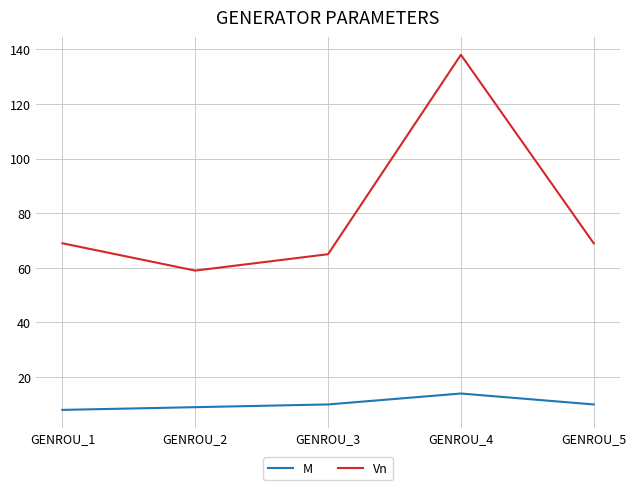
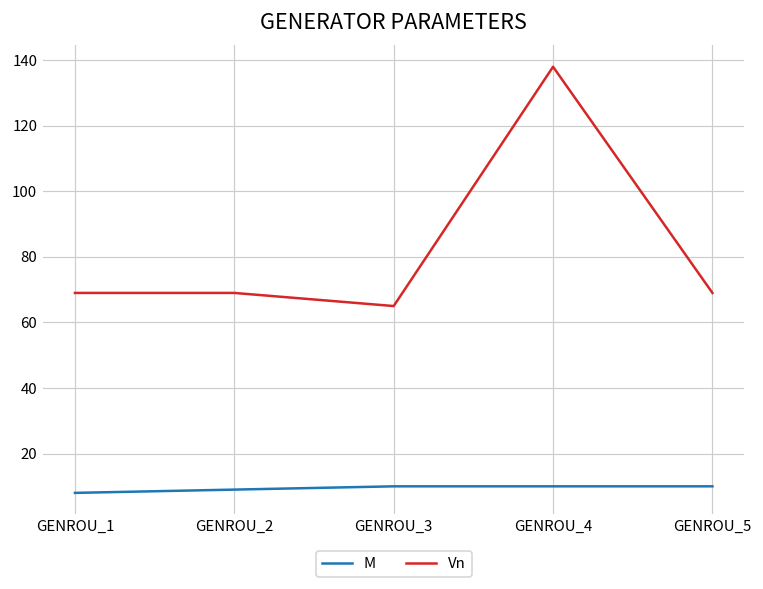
Vn, GENROU_2: 59 -> 69
M, GENROU_4: 14 -> 10
